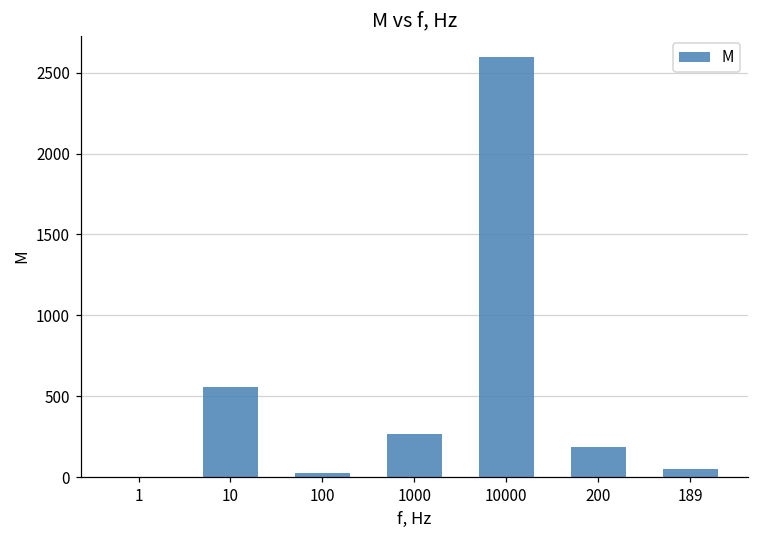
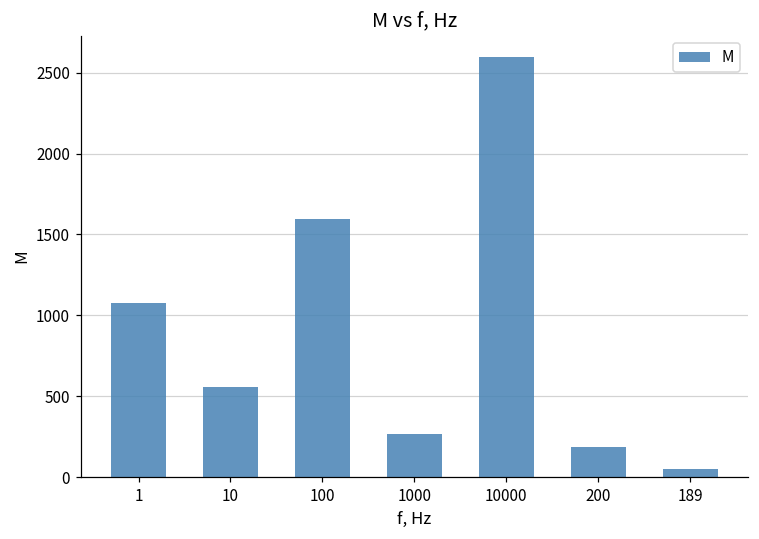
1: 0 -> 1080
100: 30 -> 1600
